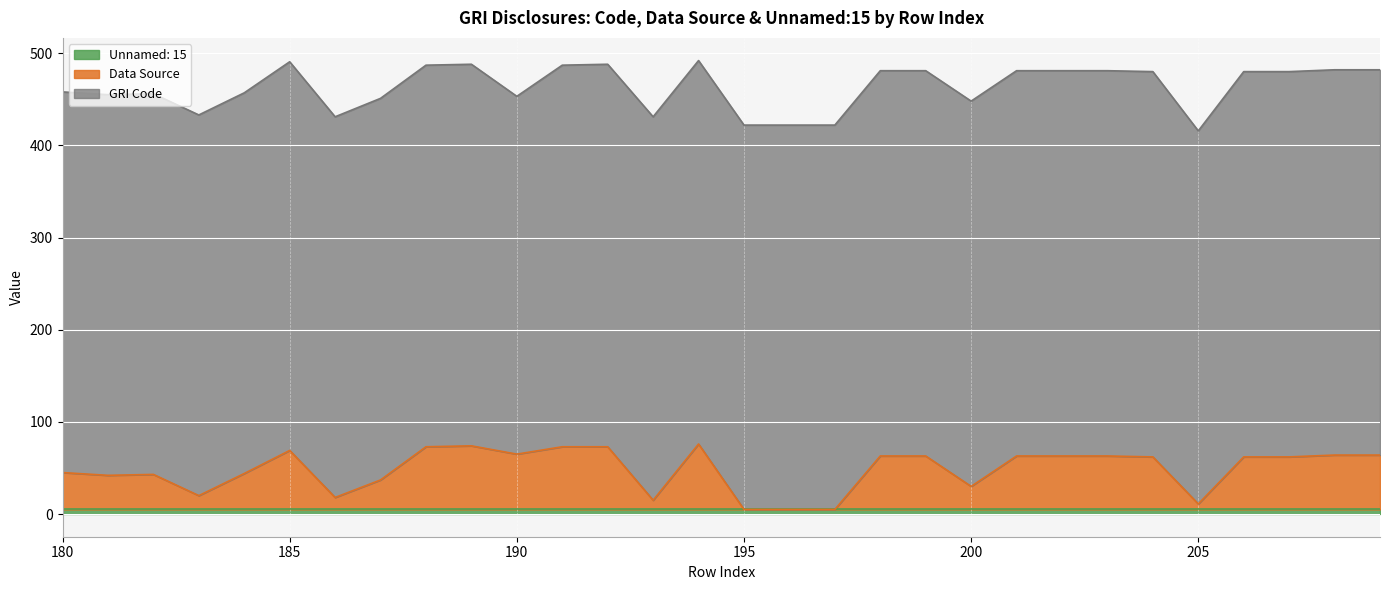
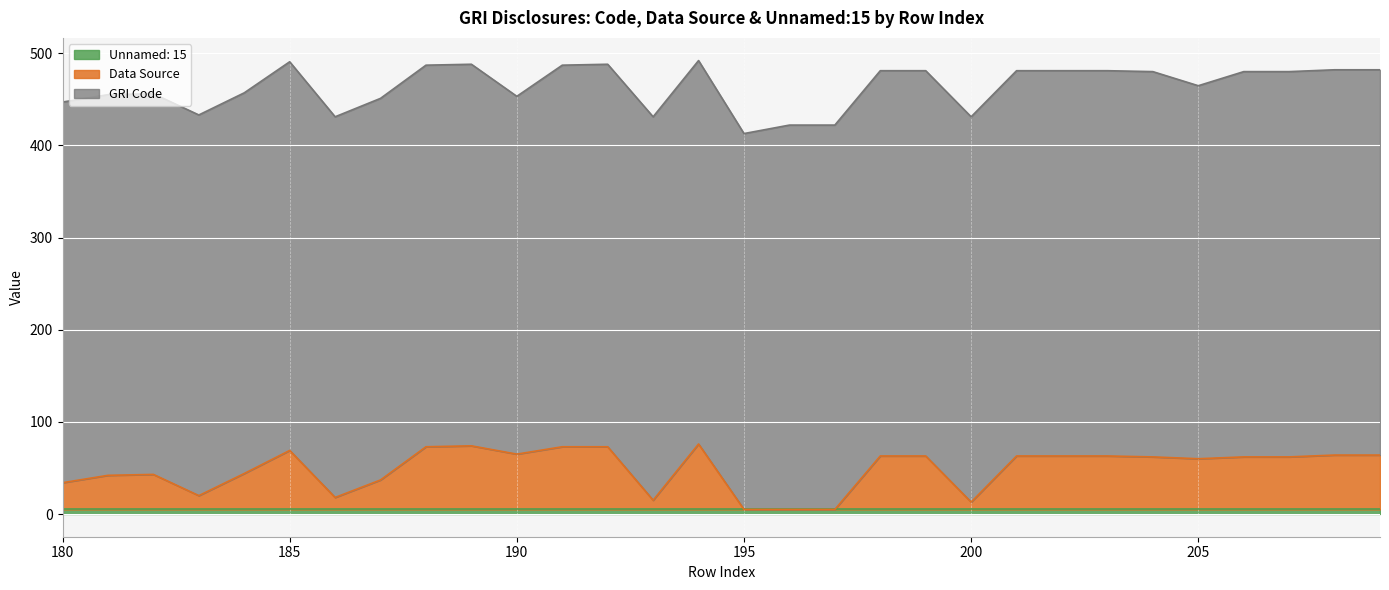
Data Source, 180: 50 -> 30
GRI Code, 195: 420 -> 410
Data Source, 200: 30 -> 10
Data Source, 205: 10 -> 60
